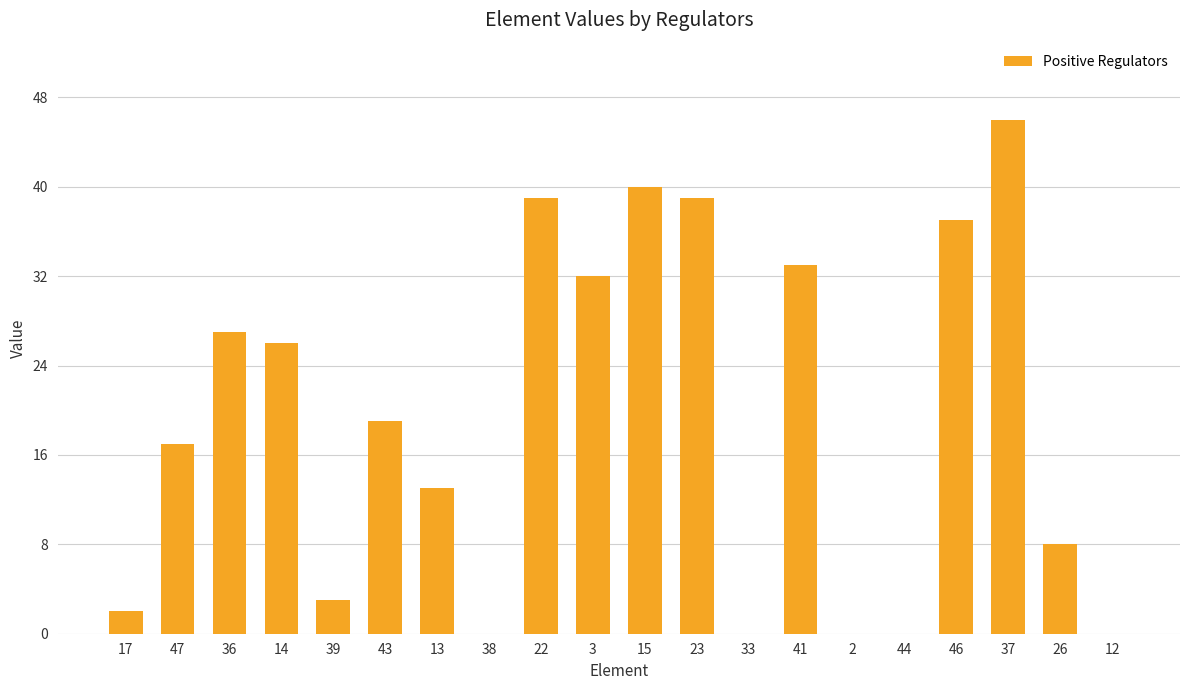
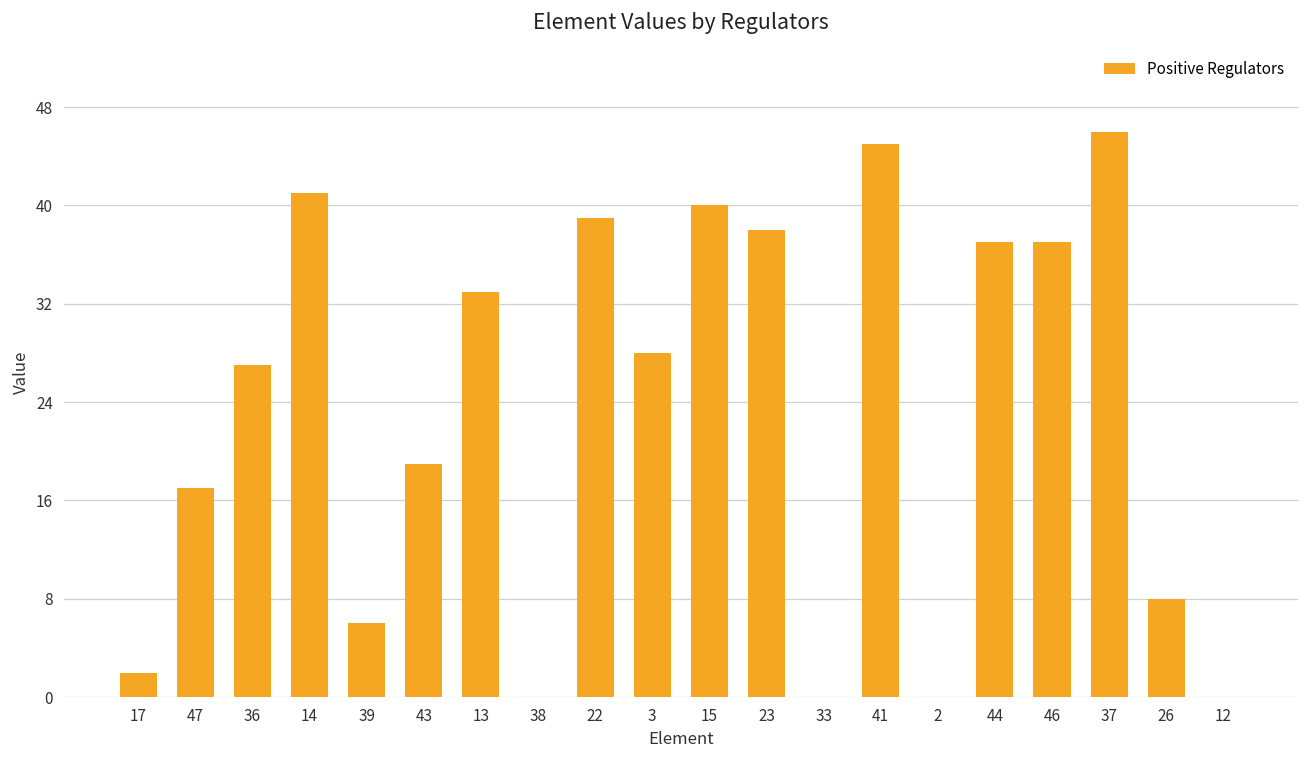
14: 26 -> 41
39: 3 -> 6
13: 13 -> 33
3: 32 -> 28
23: 39 -> 38
41: 33 -> 45
44: 0 -> 37
